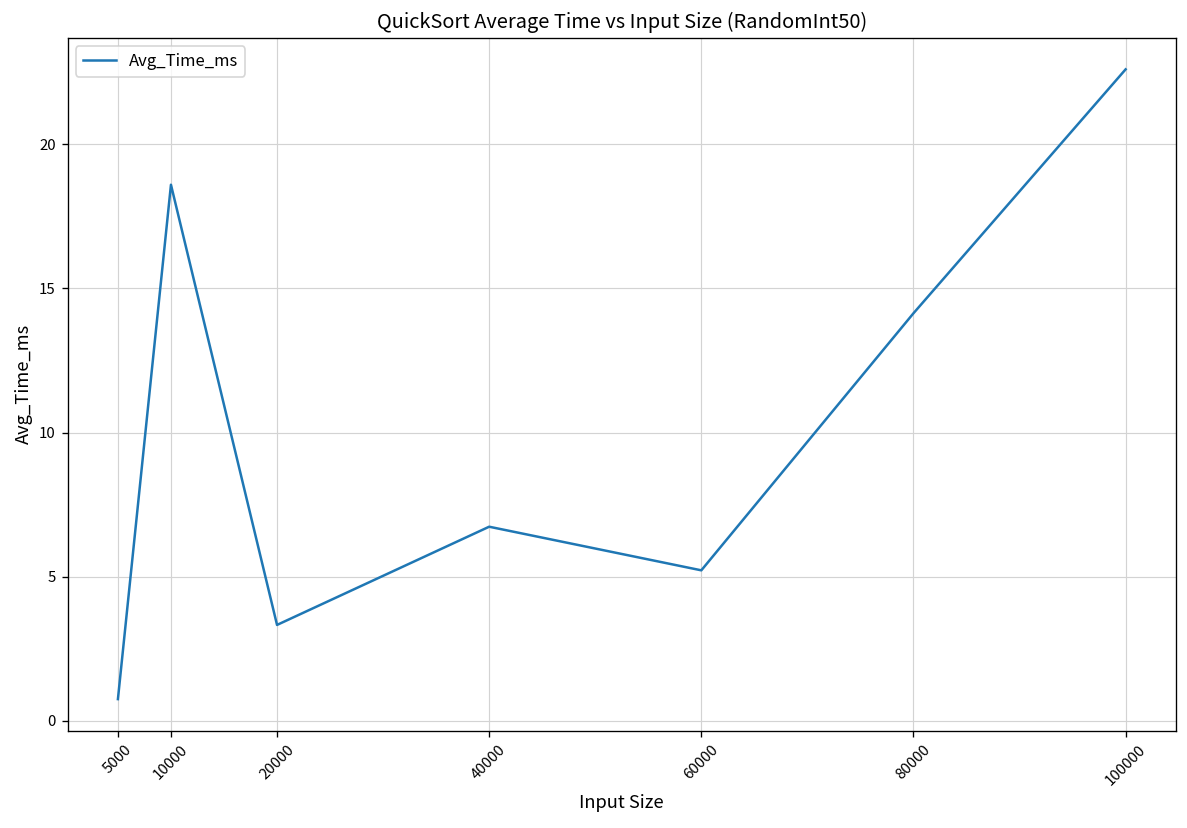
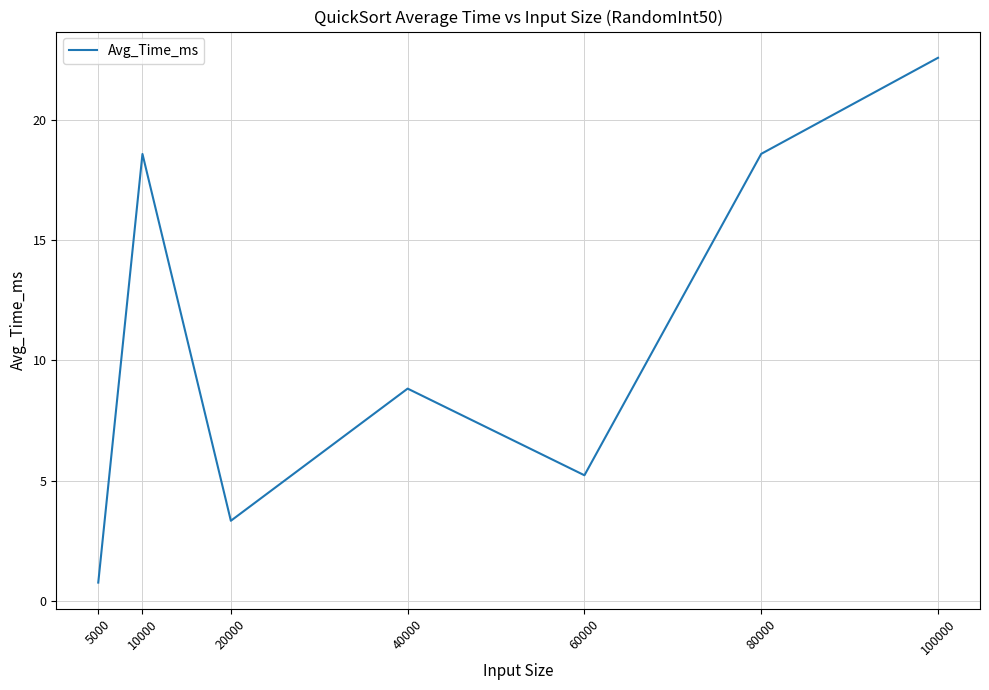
40000: 6.7 -> 8.8
80000: 14.1 -> 18.6
